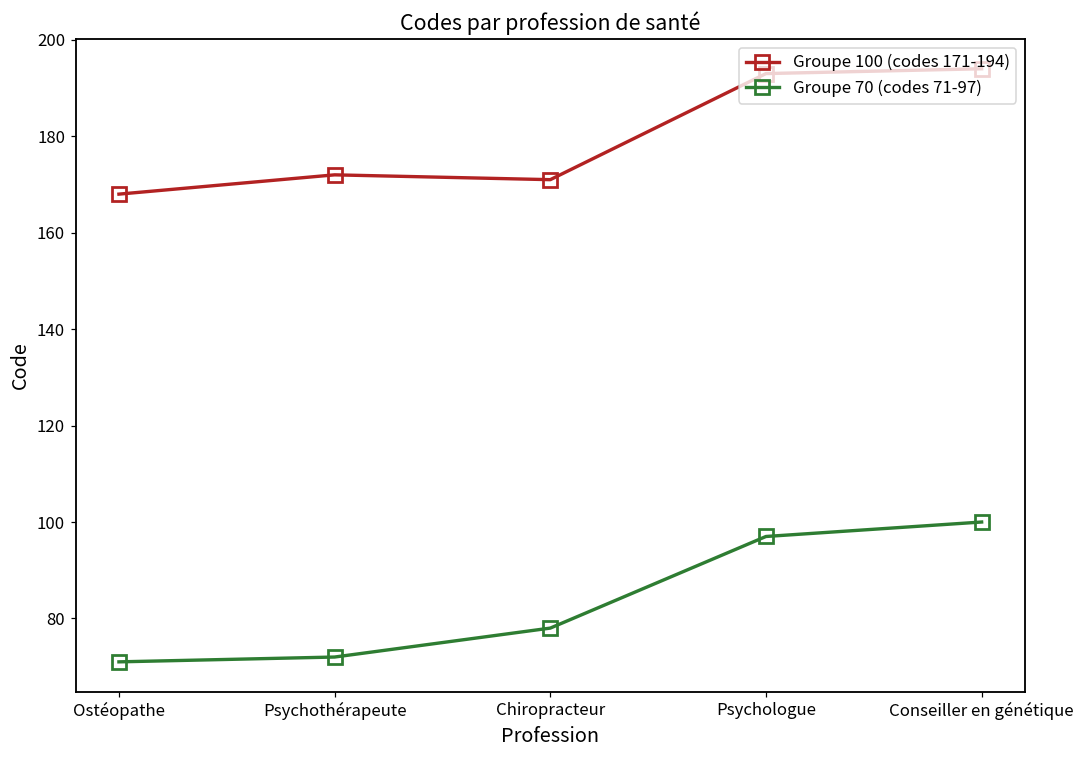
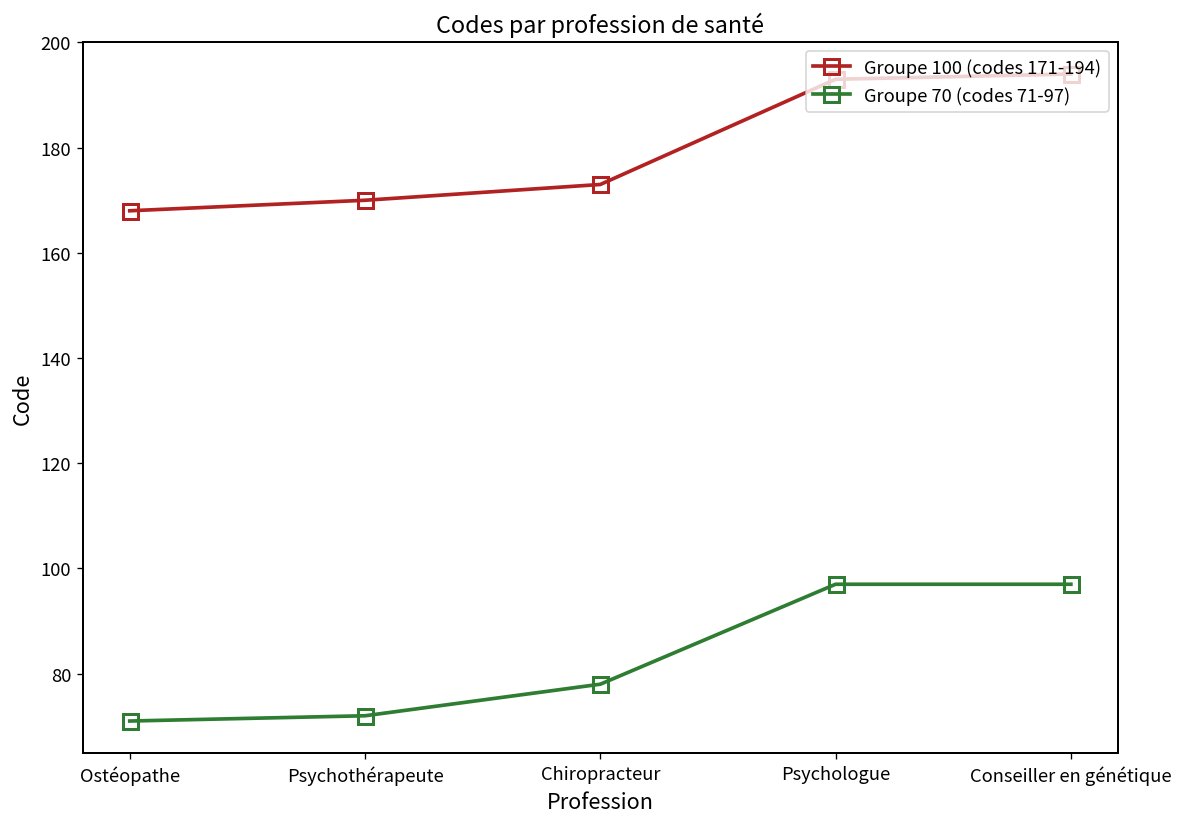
Groupe 100 (codes 171-194), Psychothérapeute: 172 -> 170
Groupe 100 (codes 171-194), Chiropracteur: 171 -> 173
Groupe 70 (codes 71-97), Conseiller en génétique: 100 -> 97
